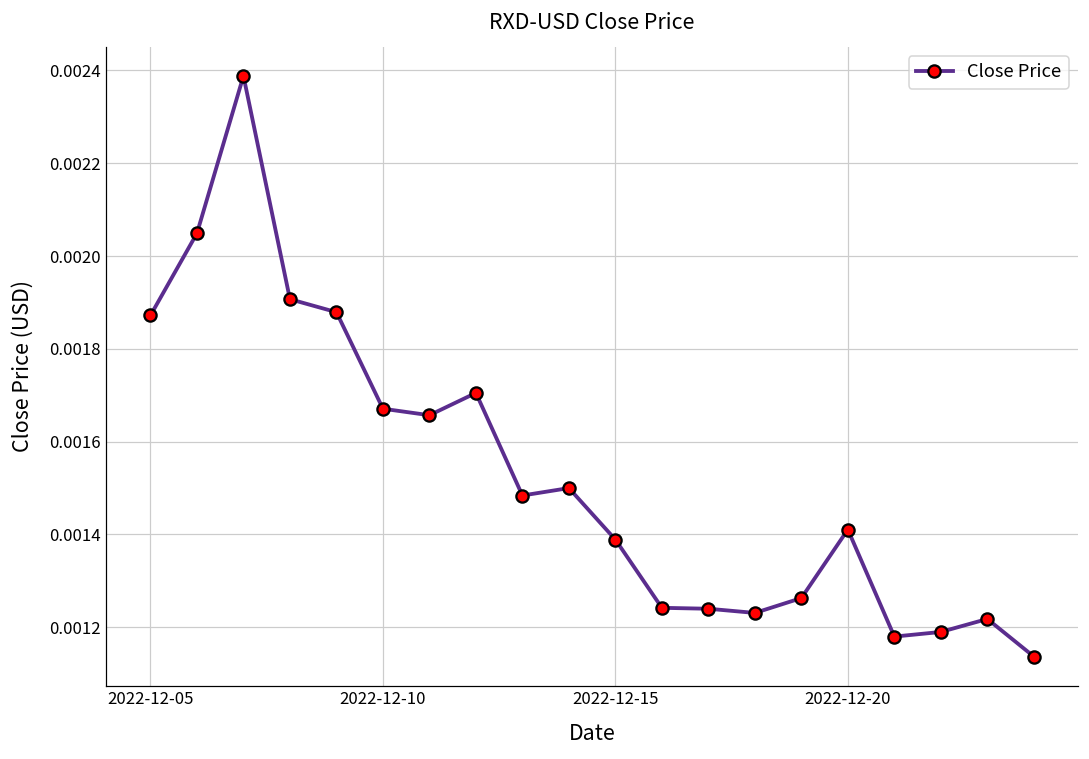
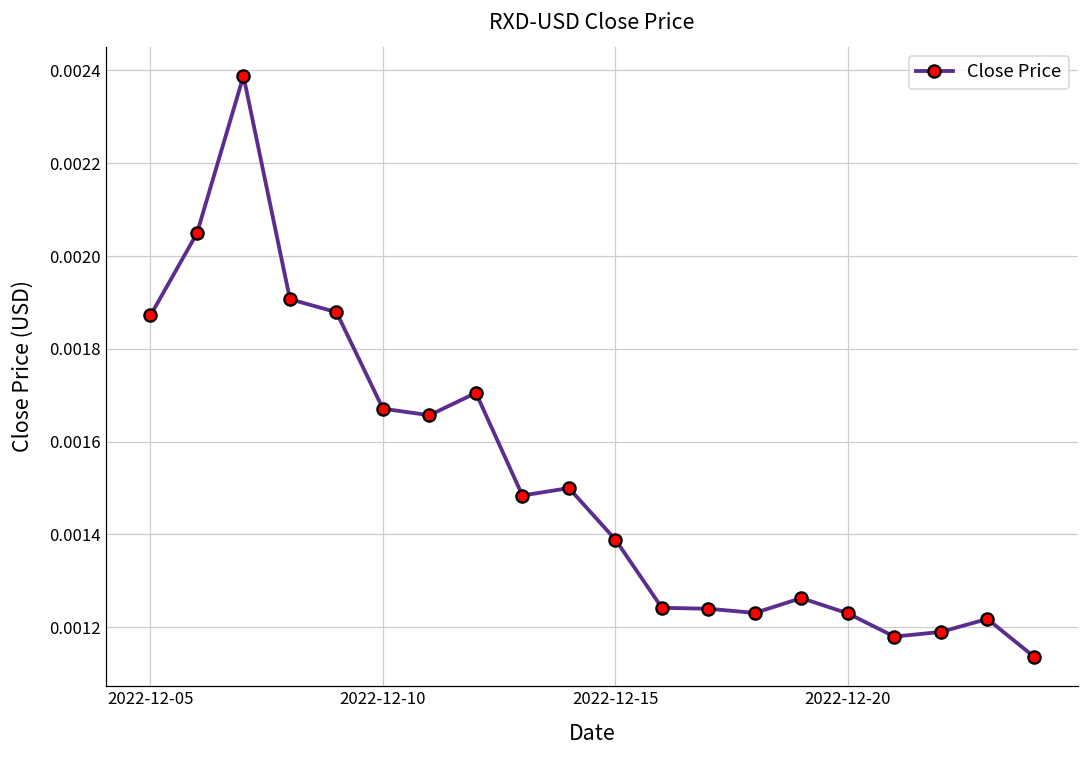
2022-12-20: 0.00141 -> 0.00123
